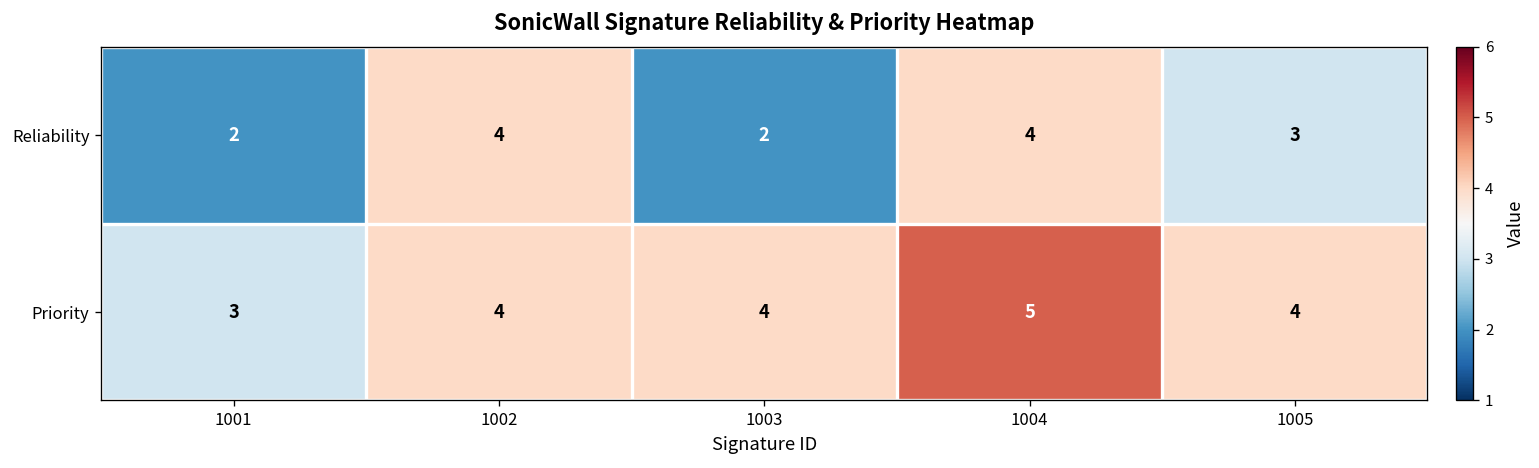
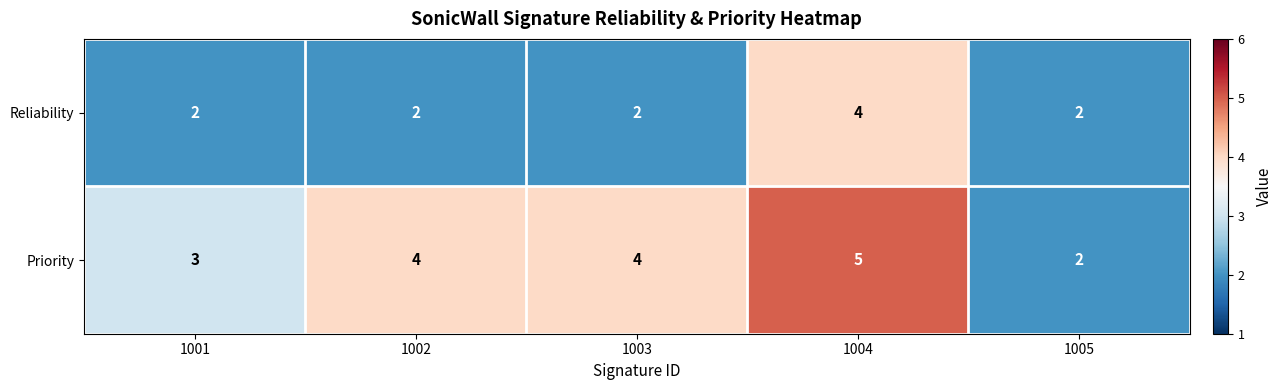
Reliability, 1002: 4 -> 2
Reliability, 1005: 3 -> 2
Priority, 1005: 4 -> 2
